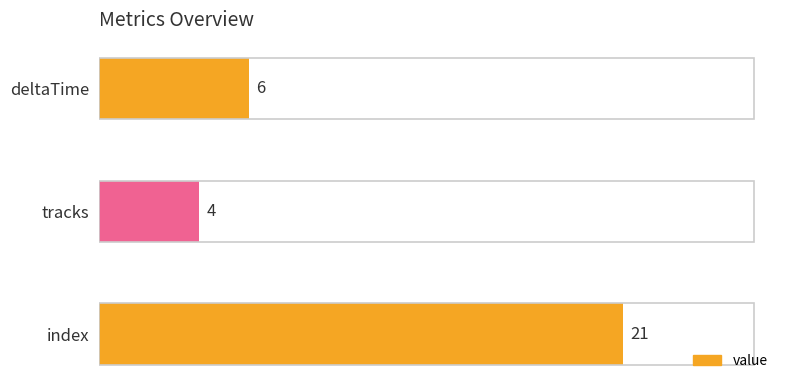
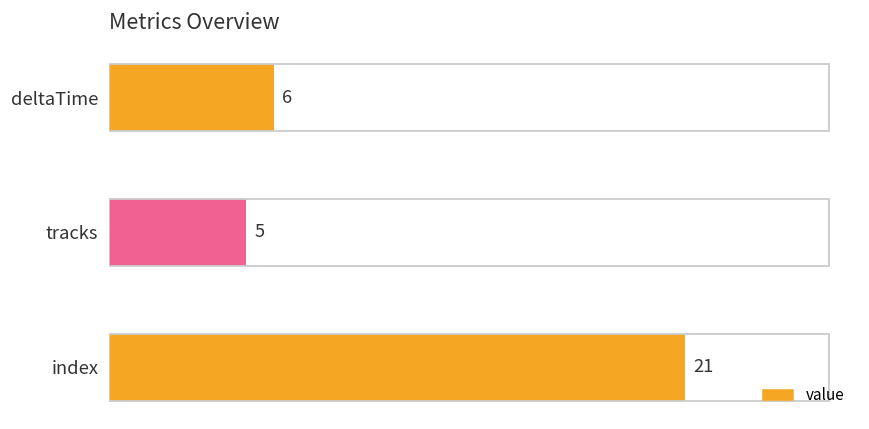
tracks: 4 -> 5
